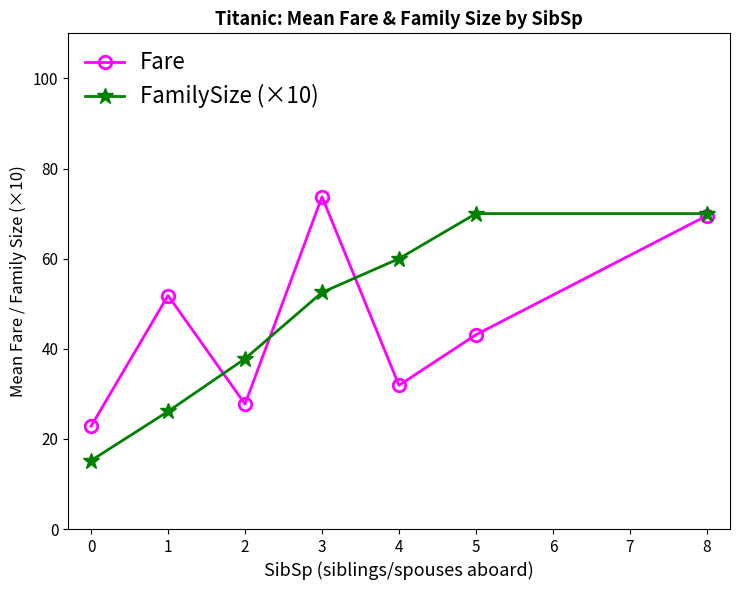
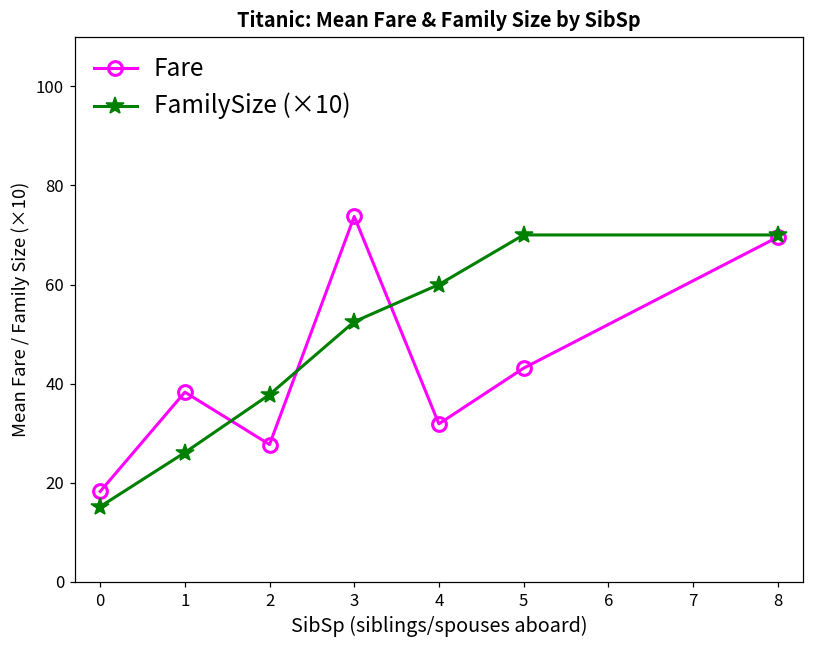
Fare, 0: 23 -> 18
Fare, 1: 52 -> 38
